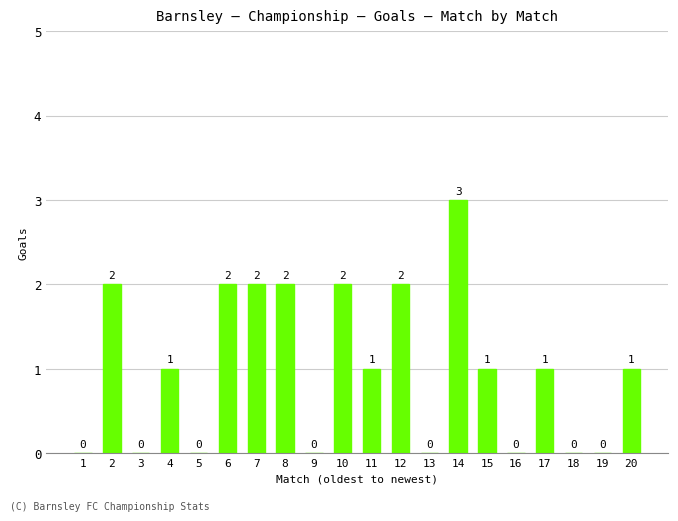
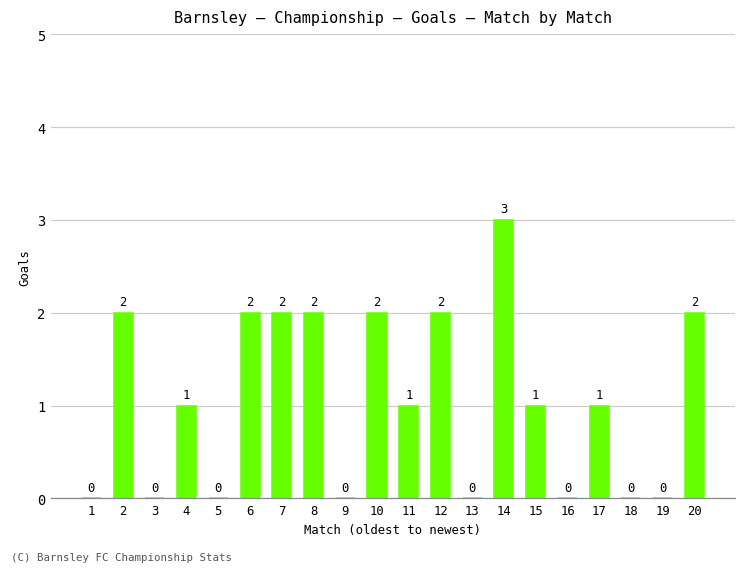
20: 1 -> 2
